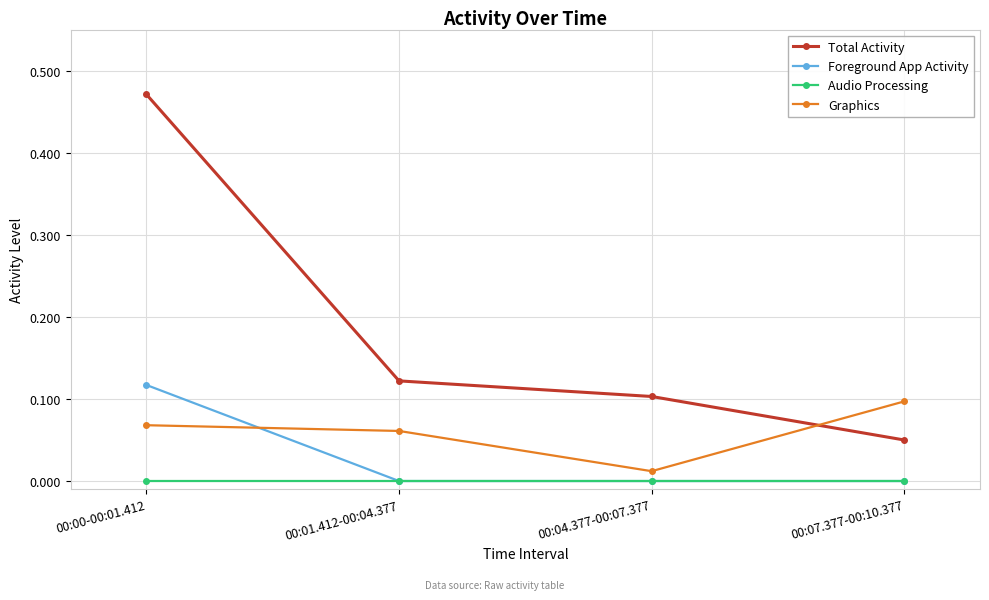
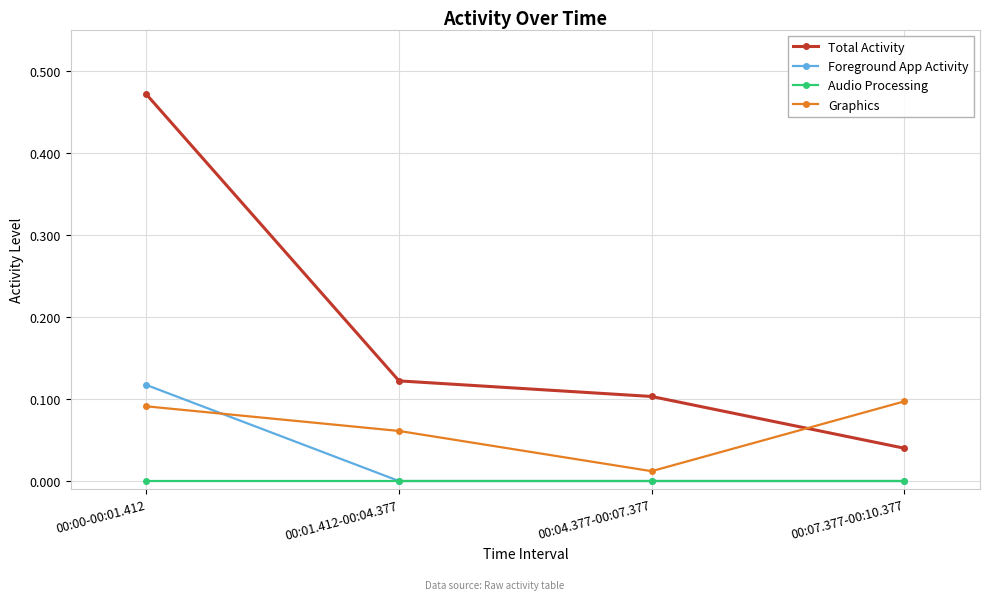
Graphics, 00:00-00:01.412: 0.07 -> 0.09
Total Activity, 00:07.377-00:10.377: 0.05 -> 0.04
